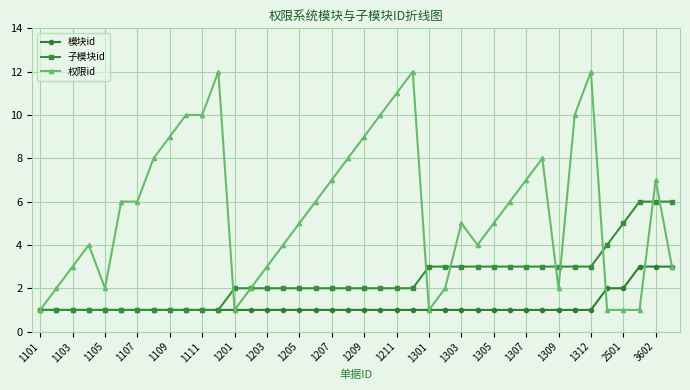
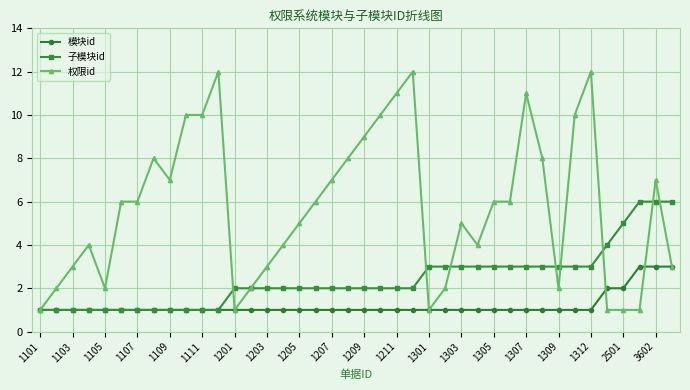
权限id, 1109: 9 -> 7
权限id, 1305: 5 -> 6
权限id, 1307: 7 -> 11
